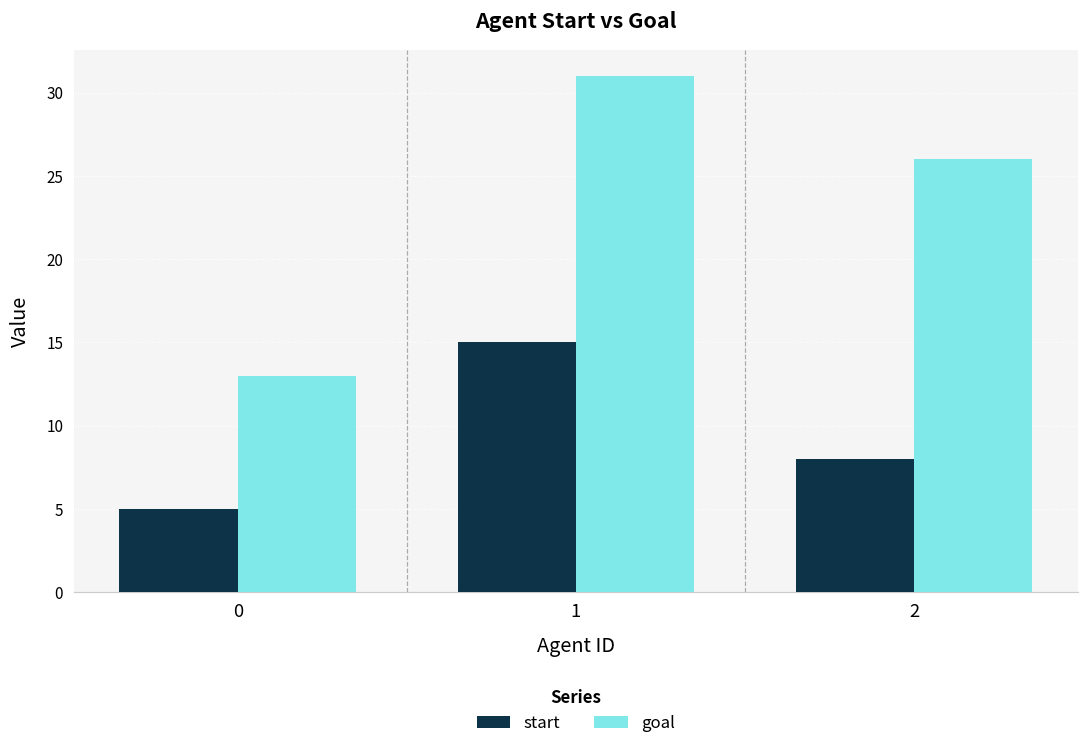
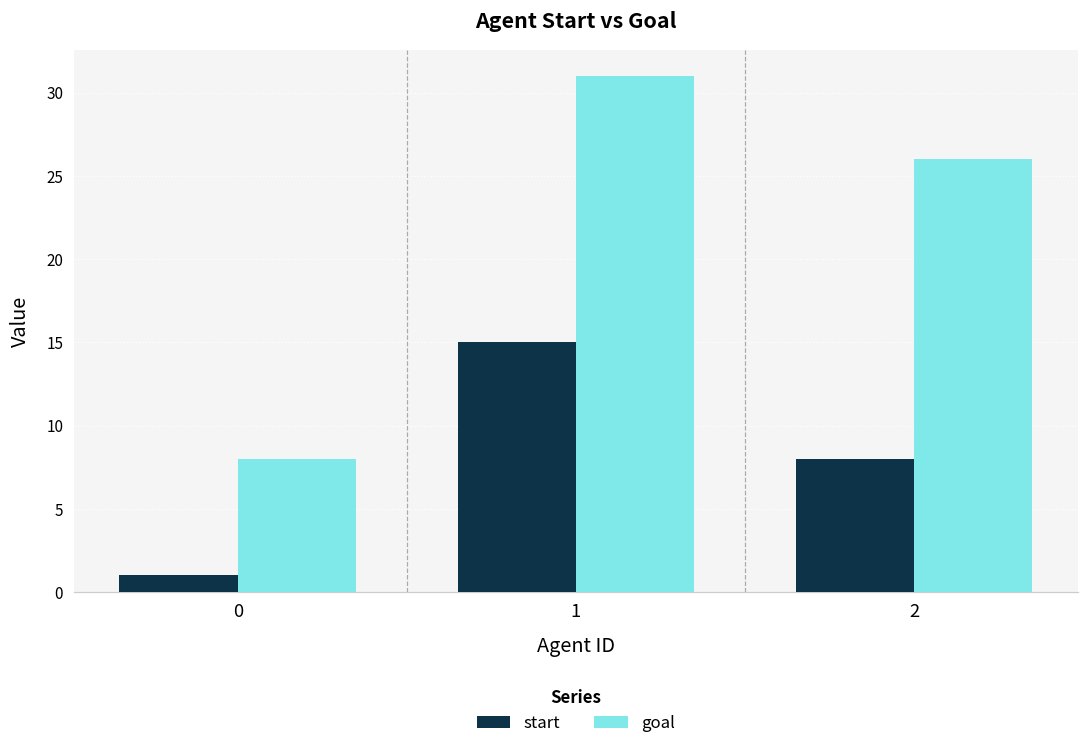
start, 0: 5 -> 1
goal, 0: 13 -> 8
